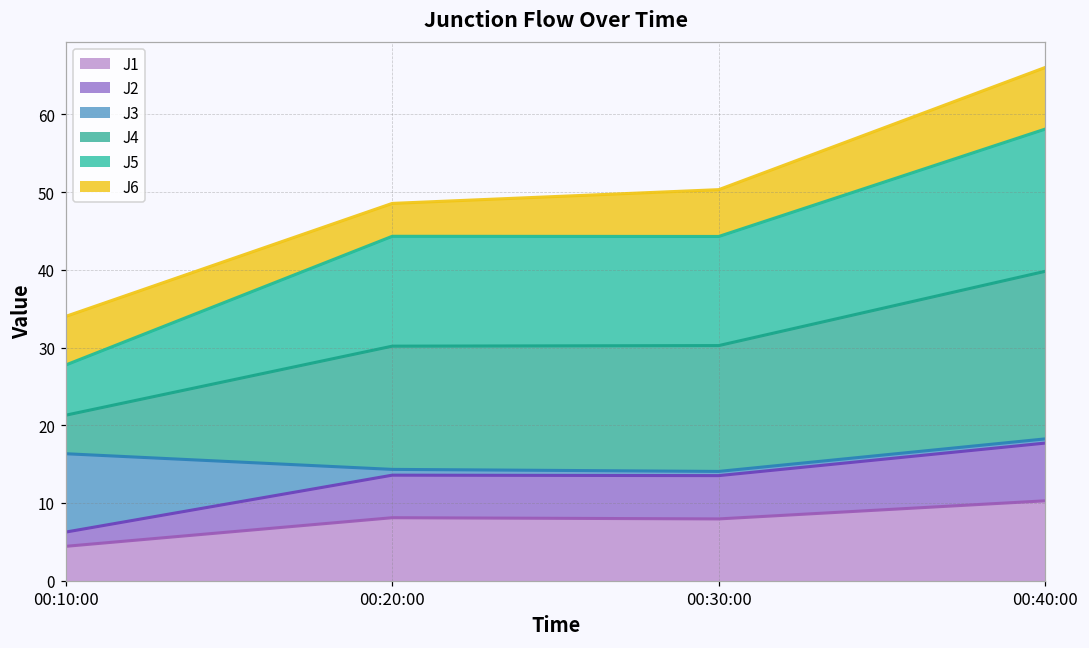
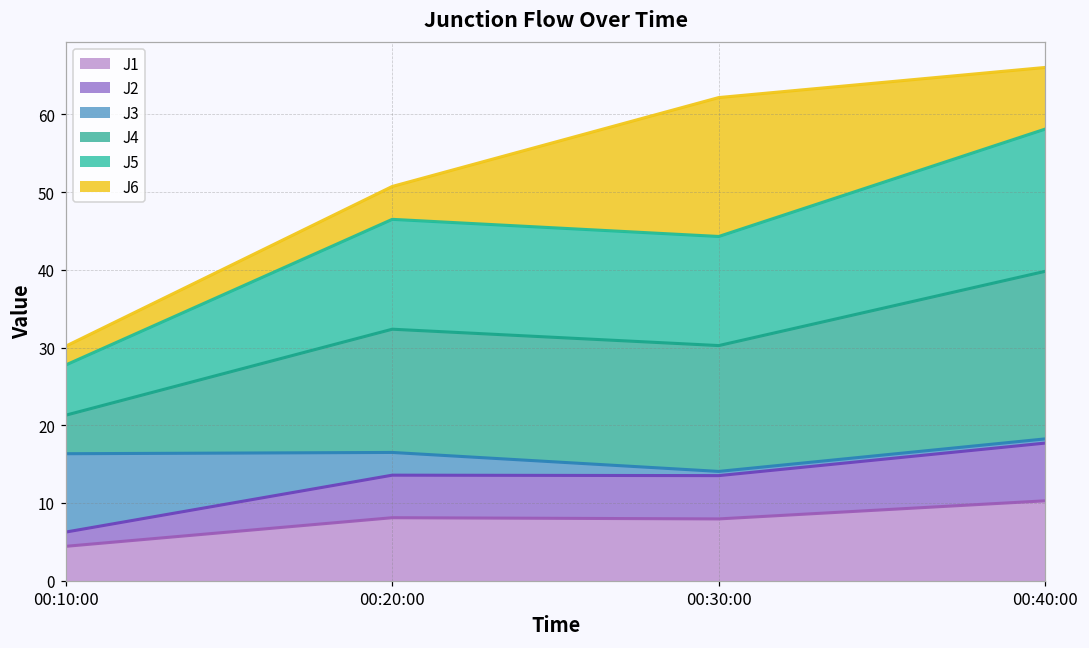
J6, 00:10:00: 6 -> 2
J3, 00:20:00: 1 -> 3
J6, 00:30:00: 6 -> 18
